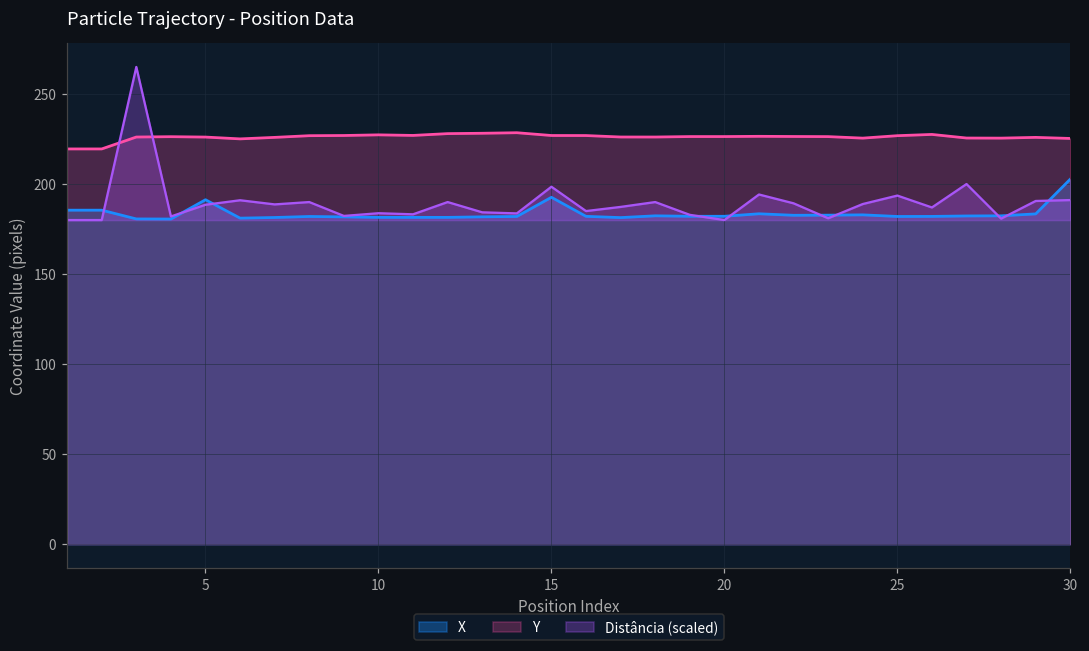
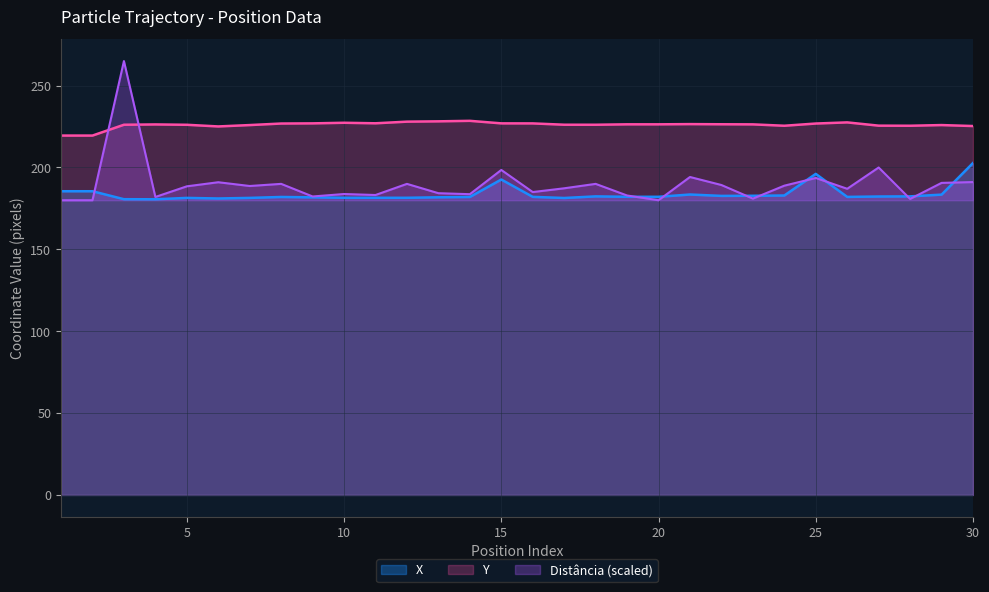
X, 5: 191 -> 181
X, 25: 182 -> 196
